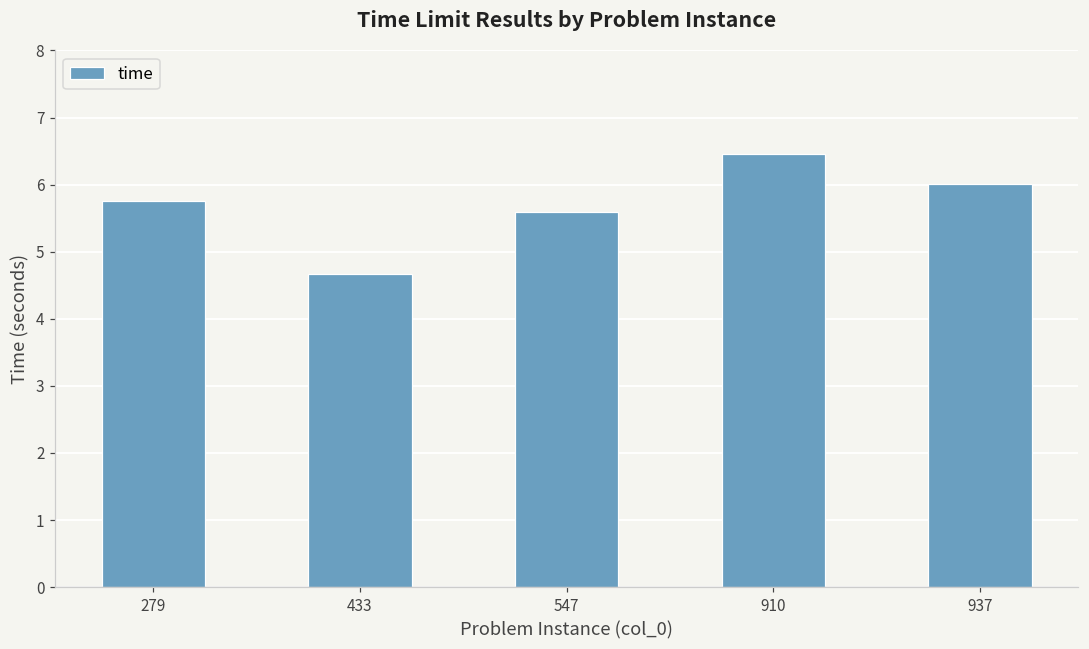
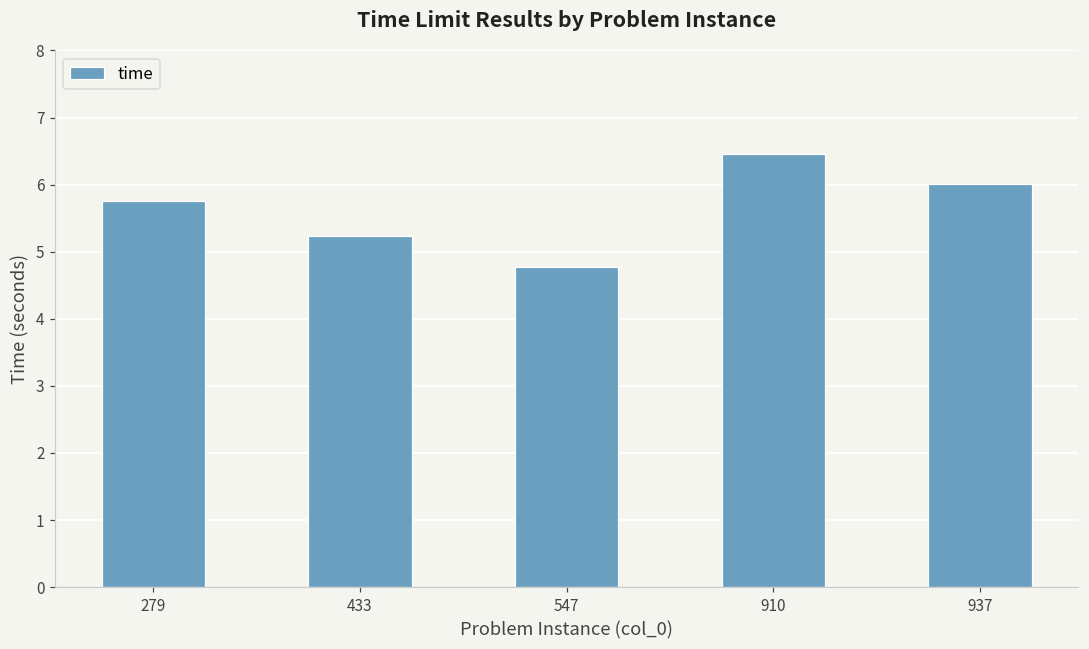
433: 4.7 -> 5.2
547: 5.6 -> 4.8
